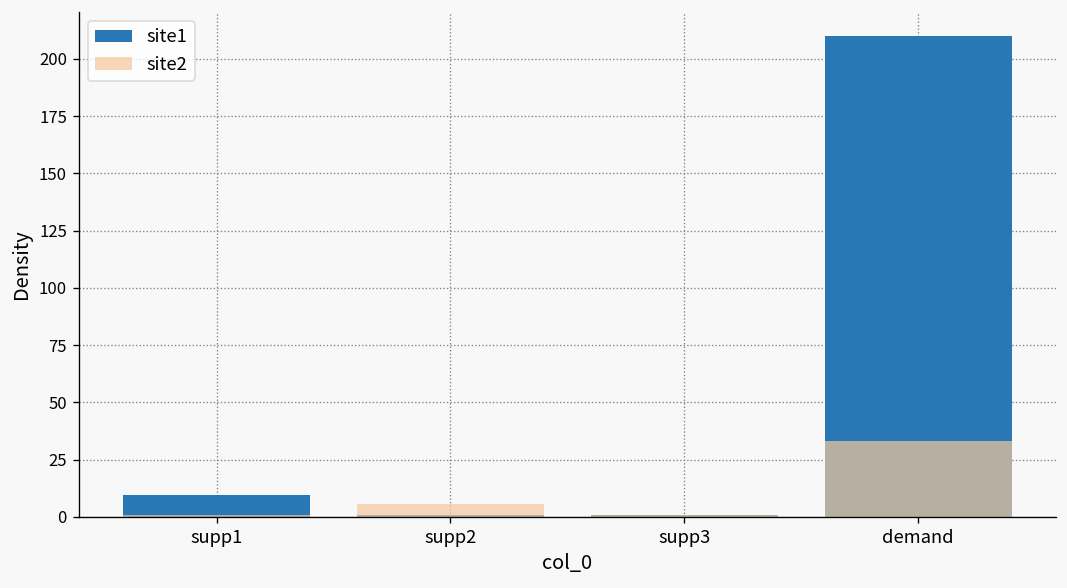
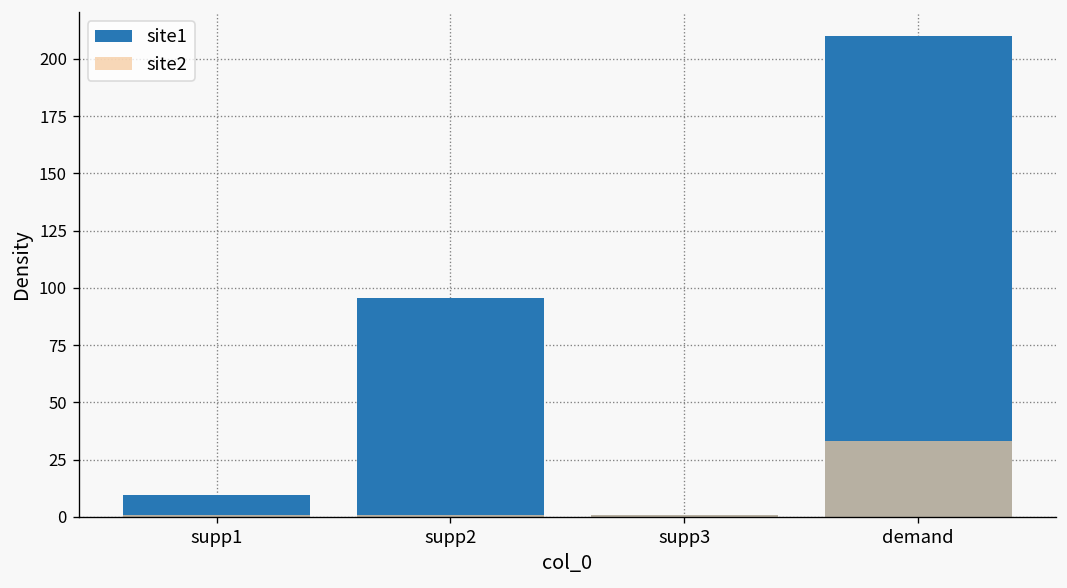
site1, supp2: 1 -> 95
site2, supp2: 6 -> 1
